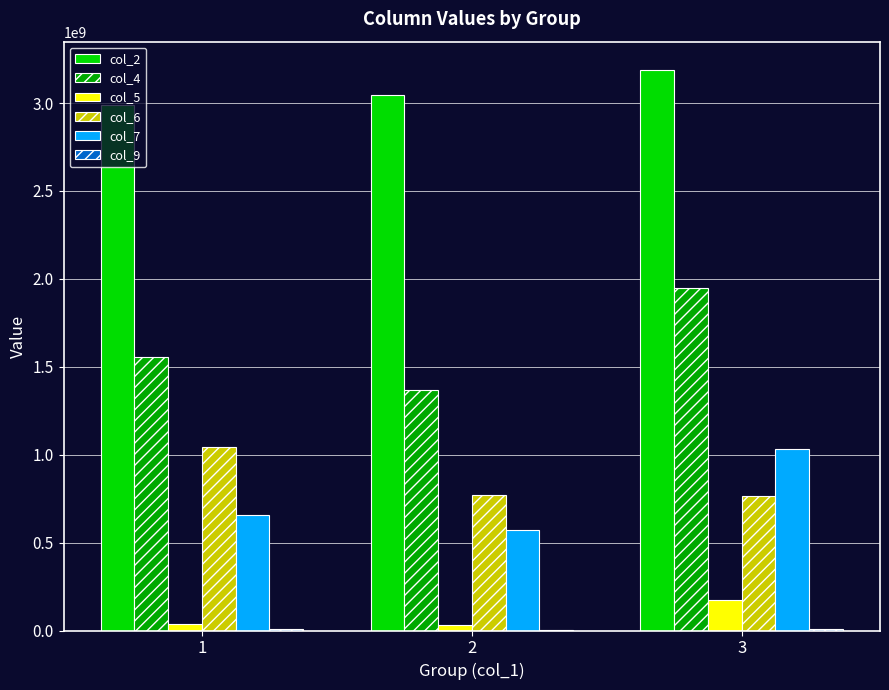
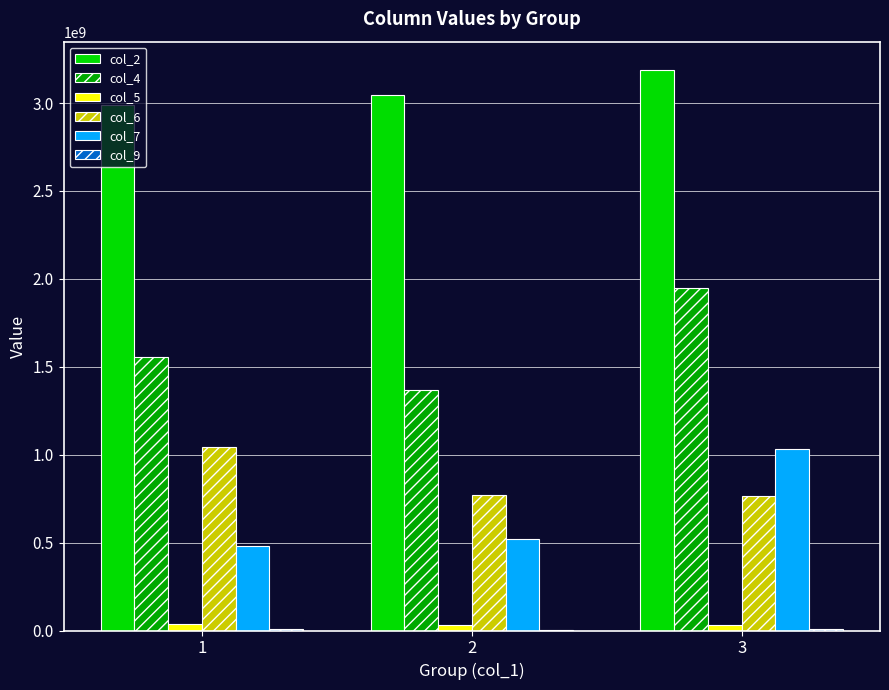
col_7, 1: 650000000 -> 480000000
col_7, 2: 570000000 -> 520000000
col_5, 3: 180000000 -> 30000000
